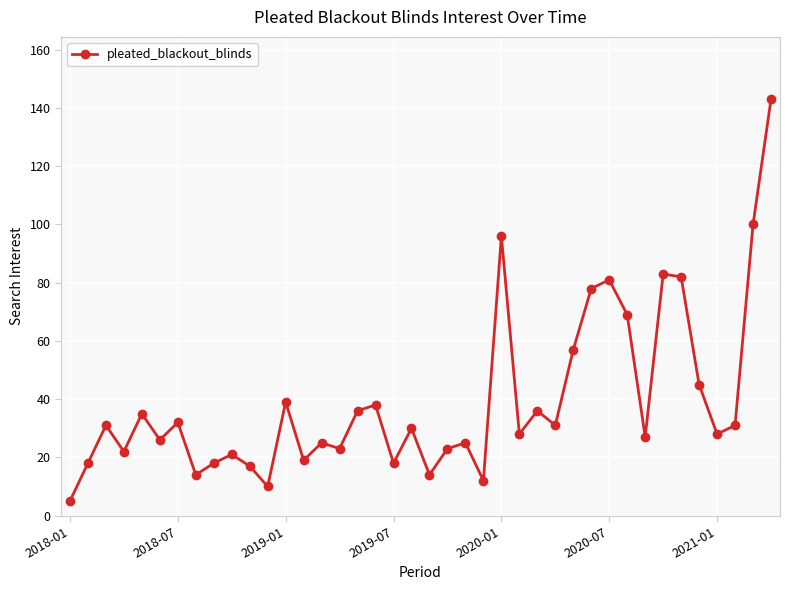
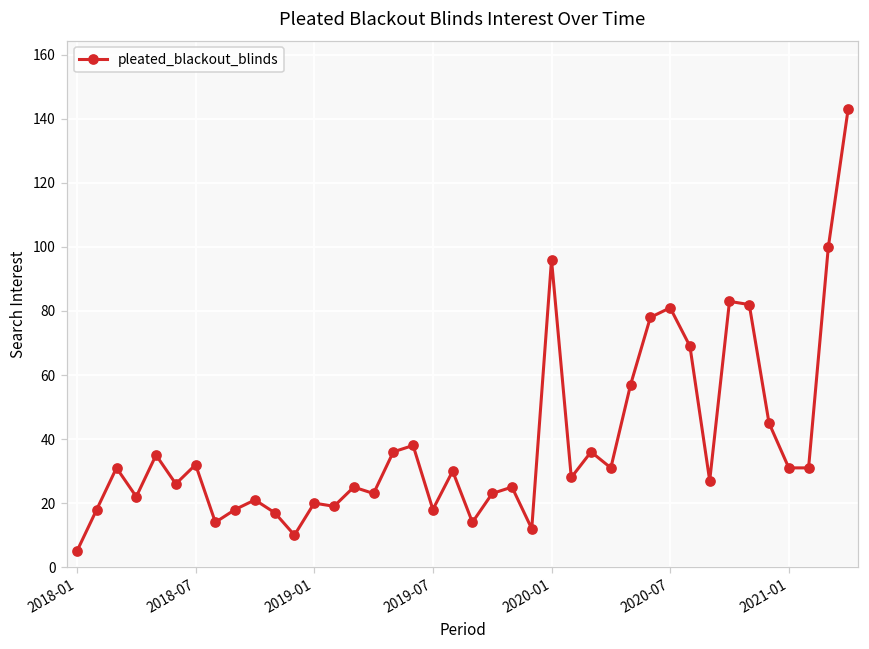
2019-01: 39 -> 20
2021-01: 28 -> 31
